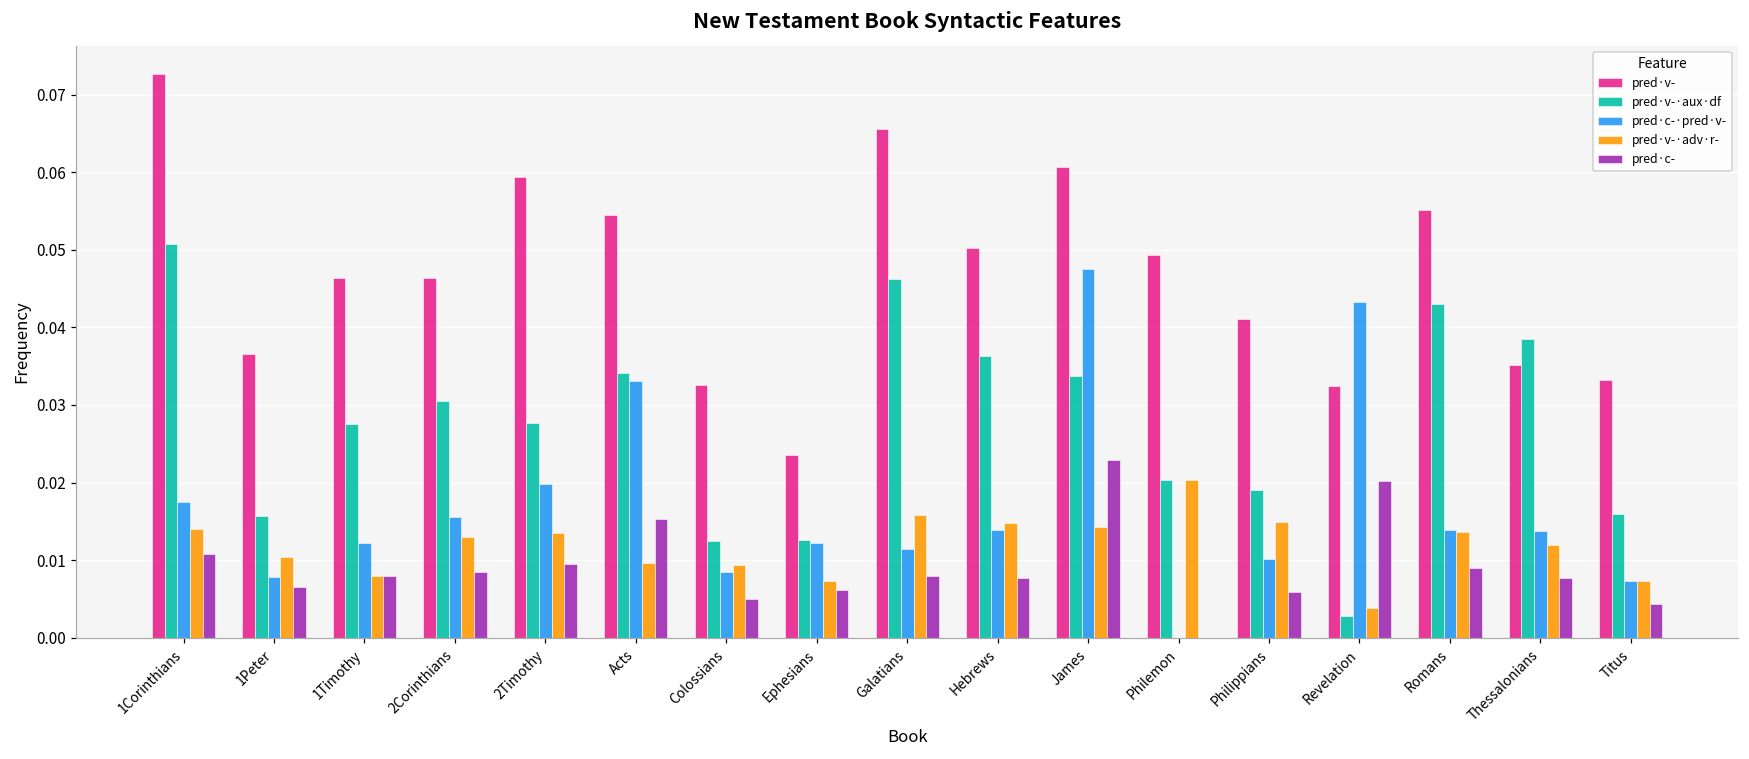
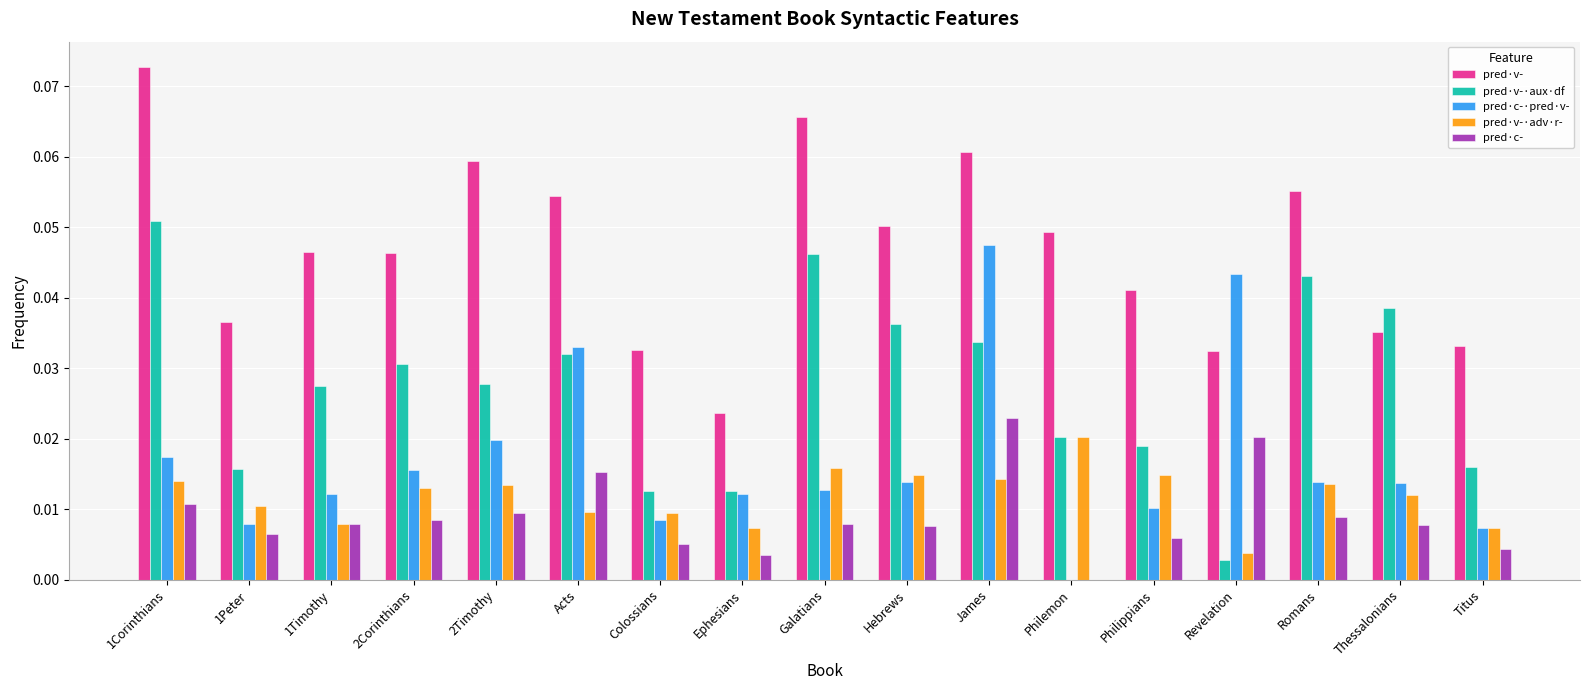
pred·v-·aux·df, Acts: 0.034 -> 0.032
pred·c-, Ephesians: 0.006 -> 0.004
pred·c-·pred·v-, Galatians: 0.011 -> 0.013
